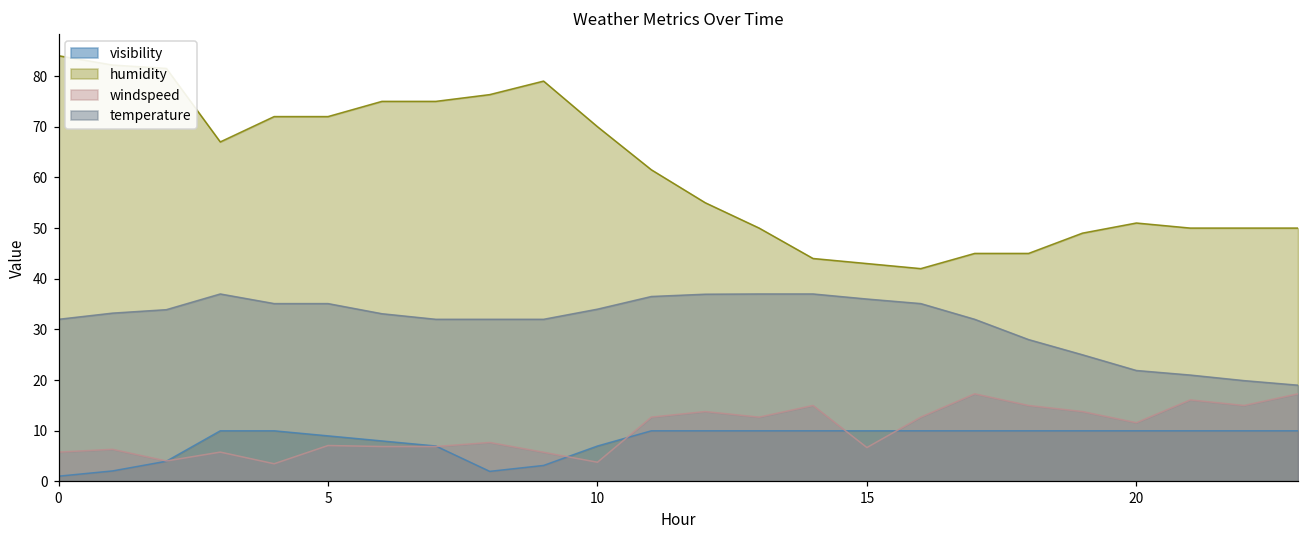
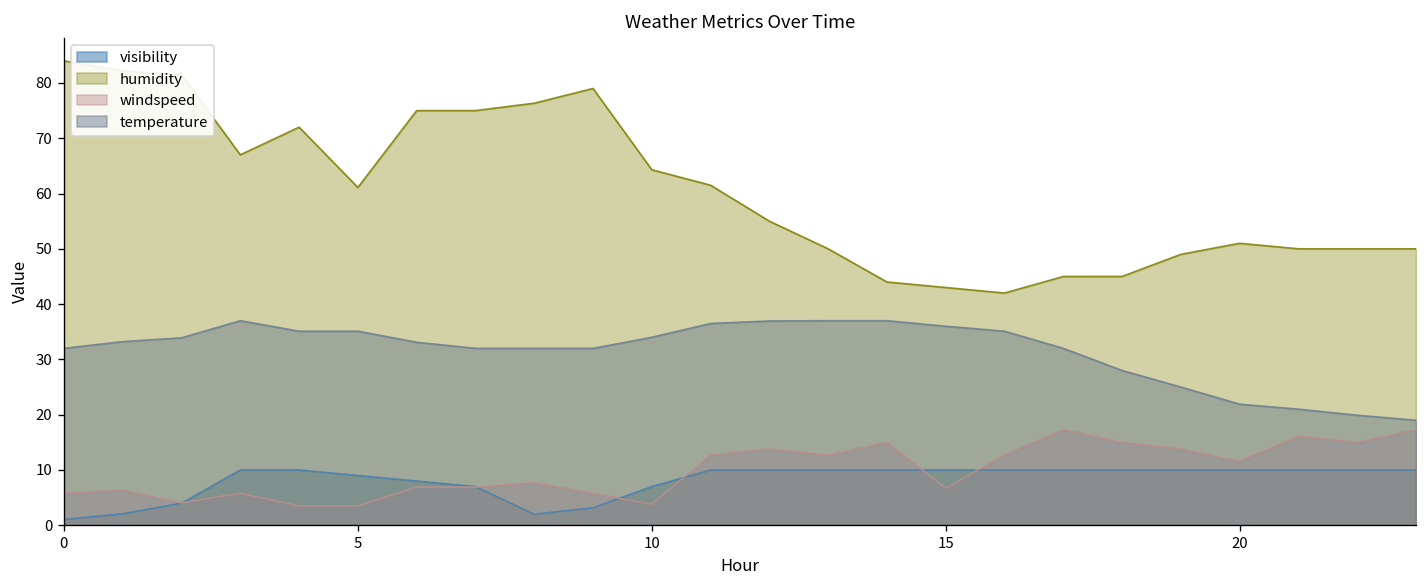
humidity, 5: 72 -> 61
windspeed, 5: 7 -> 4
humidity, 10: 70 -> 64
